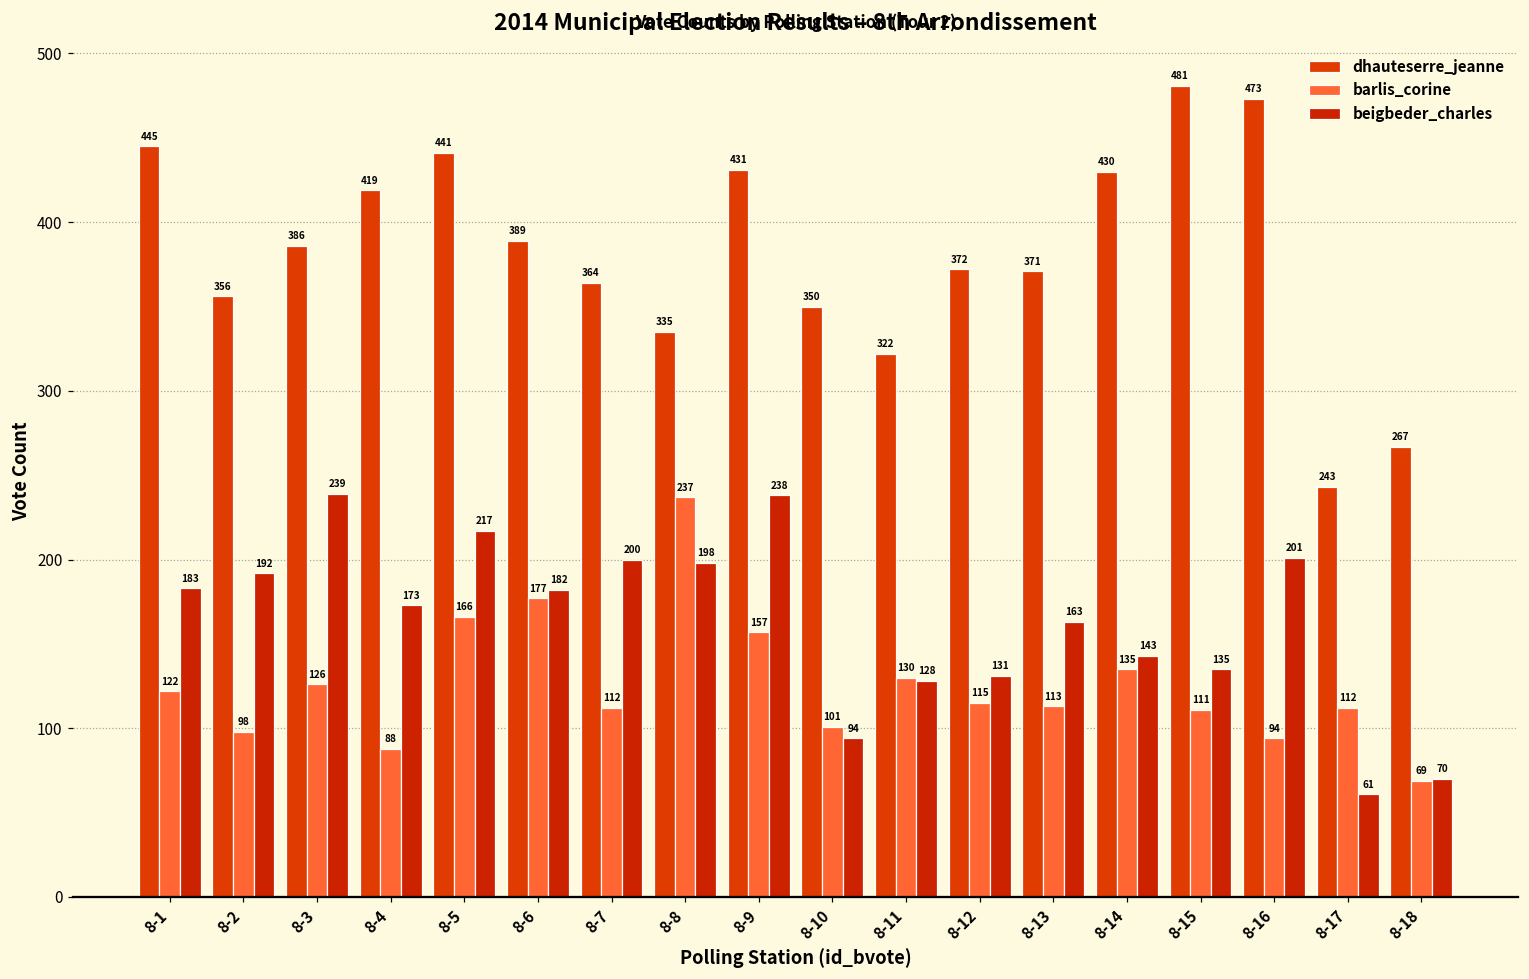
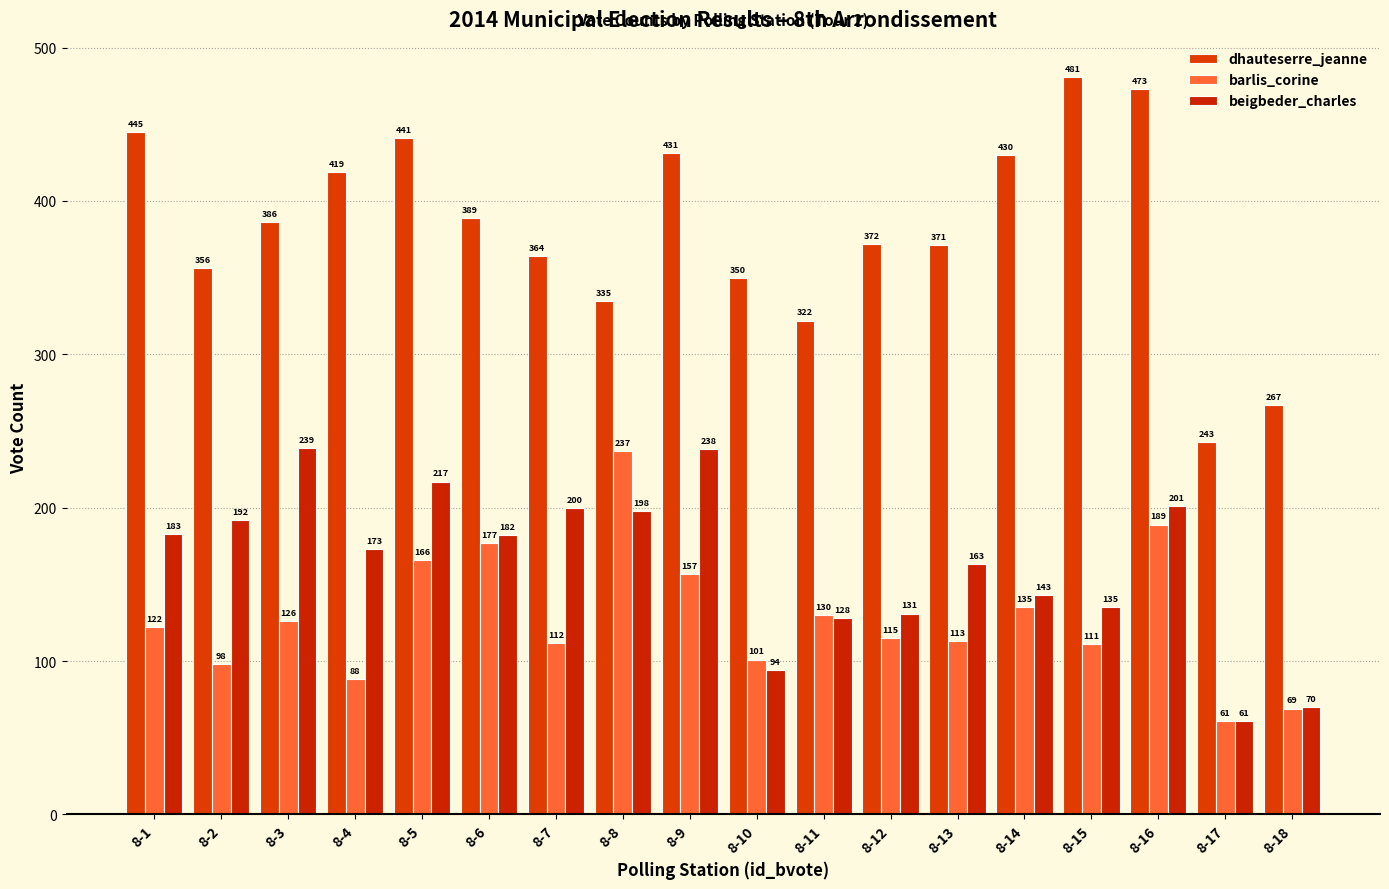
barlis_corine, 8-16: 94 -> 189
barlis_corine, 8-17: 112 -> 61
